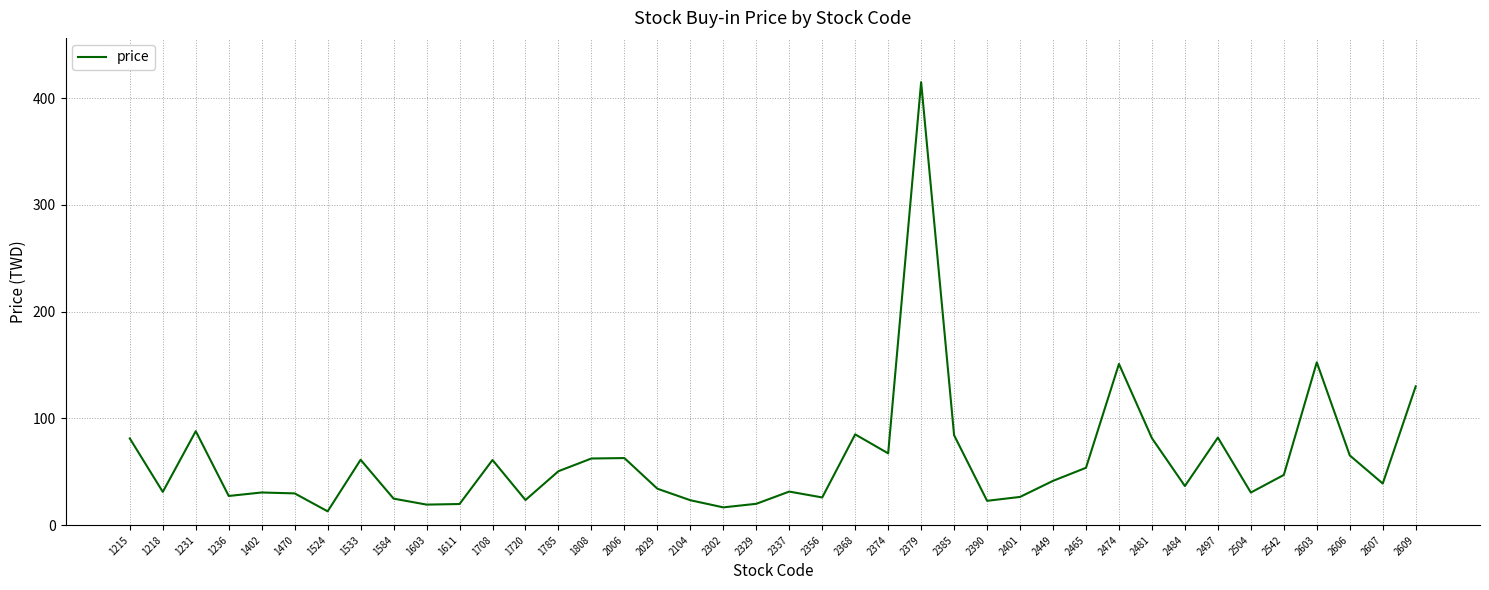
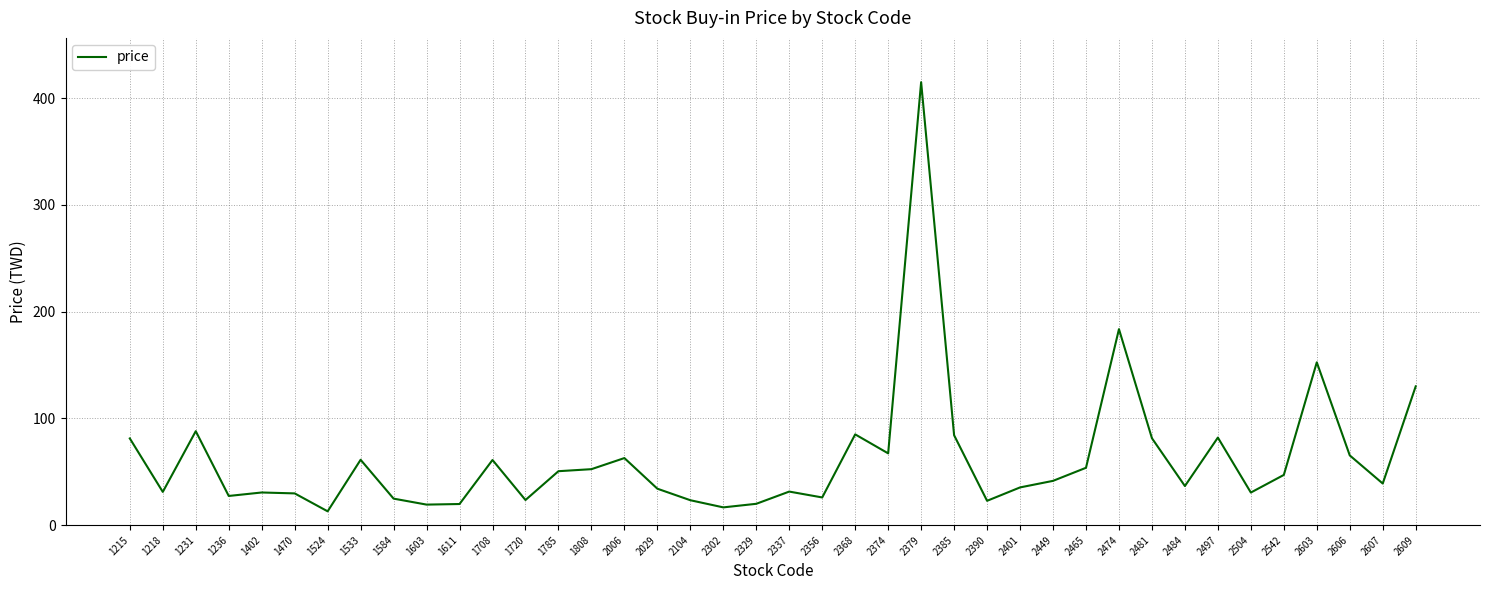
1808: 62 -> 52
2401: 26 -> 35
2474: 151 -> 184
